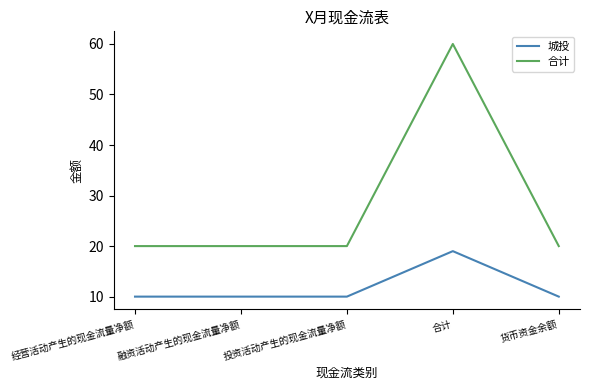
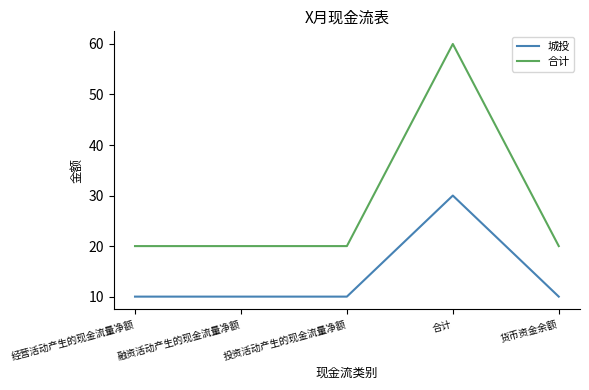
城投, 合计: 19 -> 30
